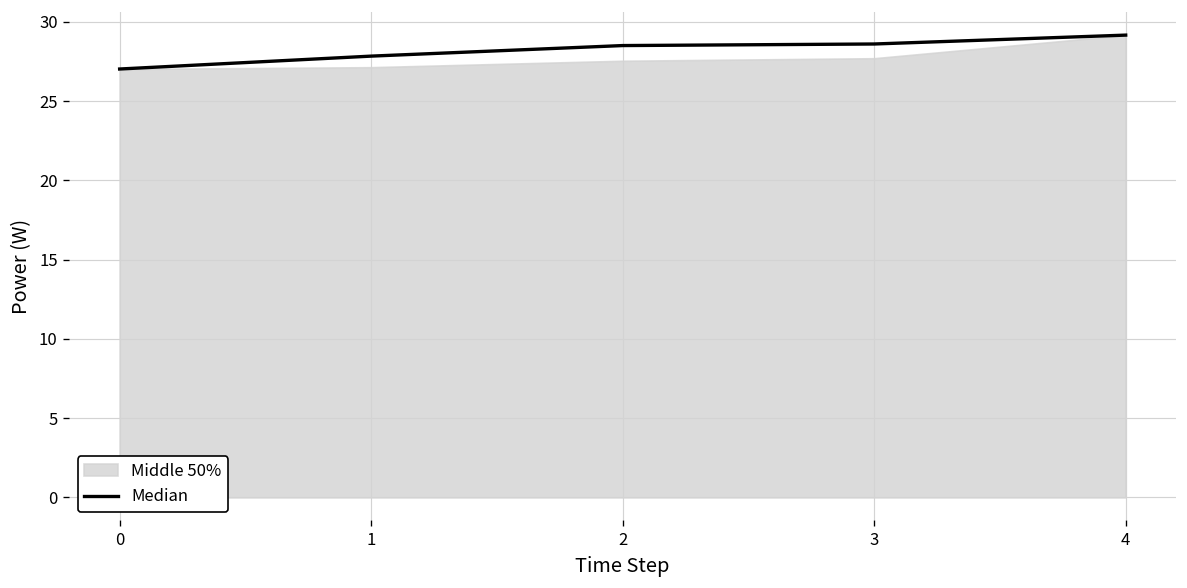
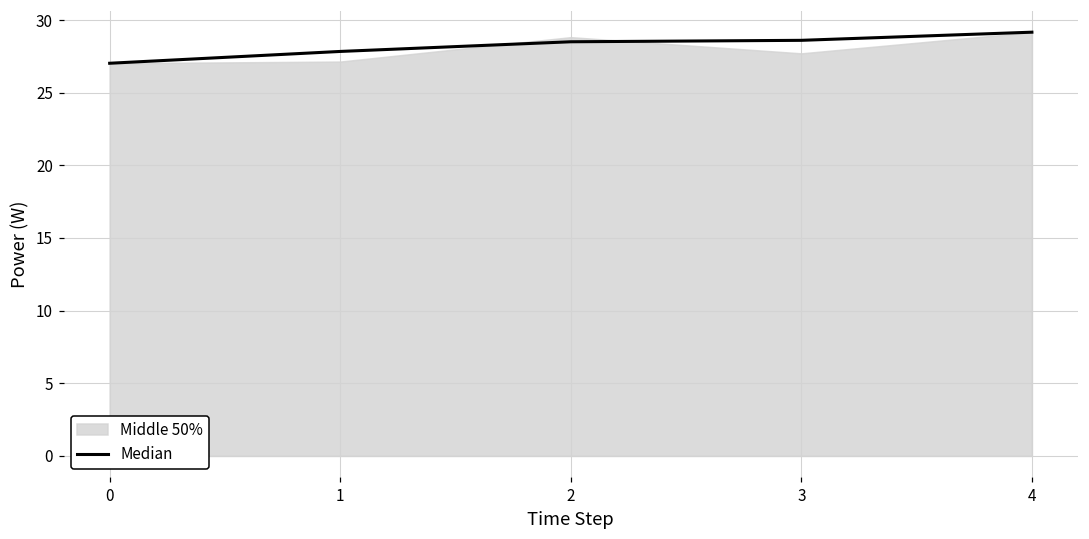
Middle 50%, 2: 27.5 -> 28.8
